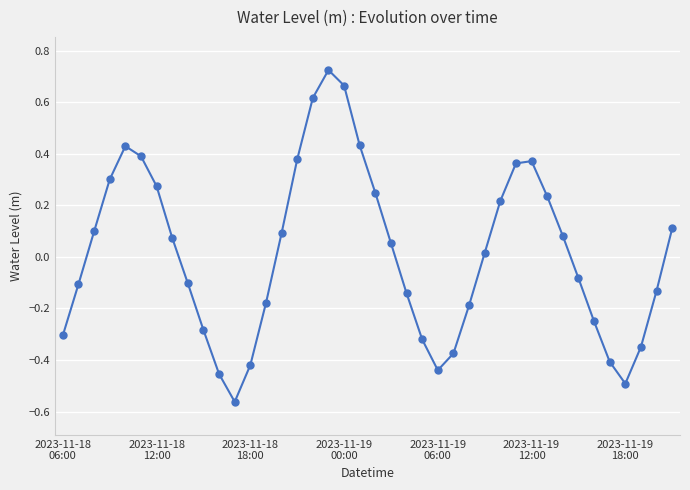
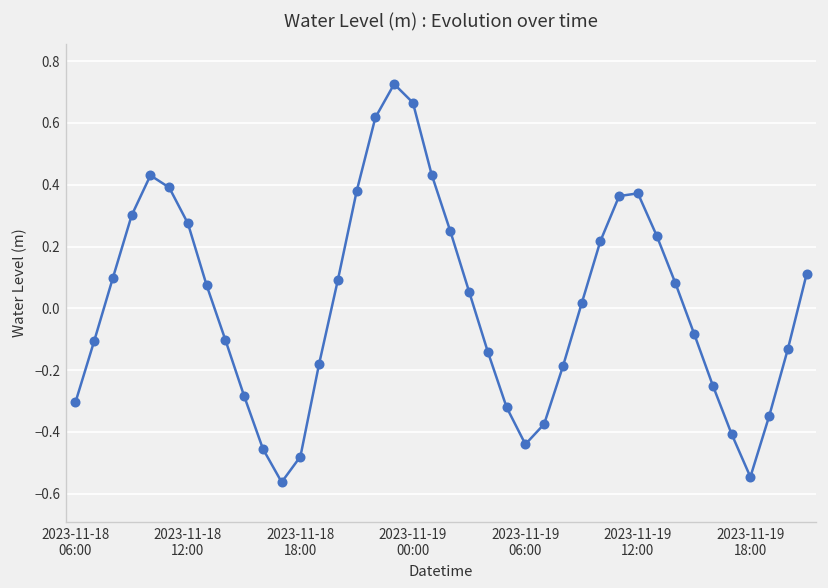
2023-11-18 18:00: -0.42 -> -0.48
2023-11-19 18:00: -0.49 -> -0.55
